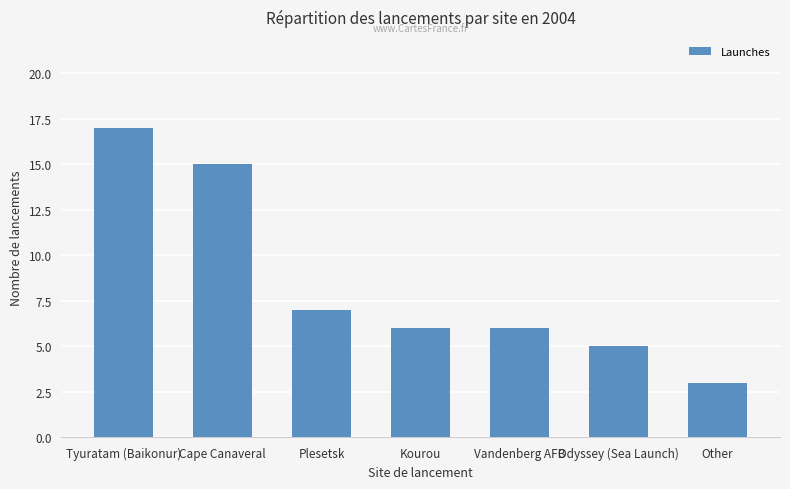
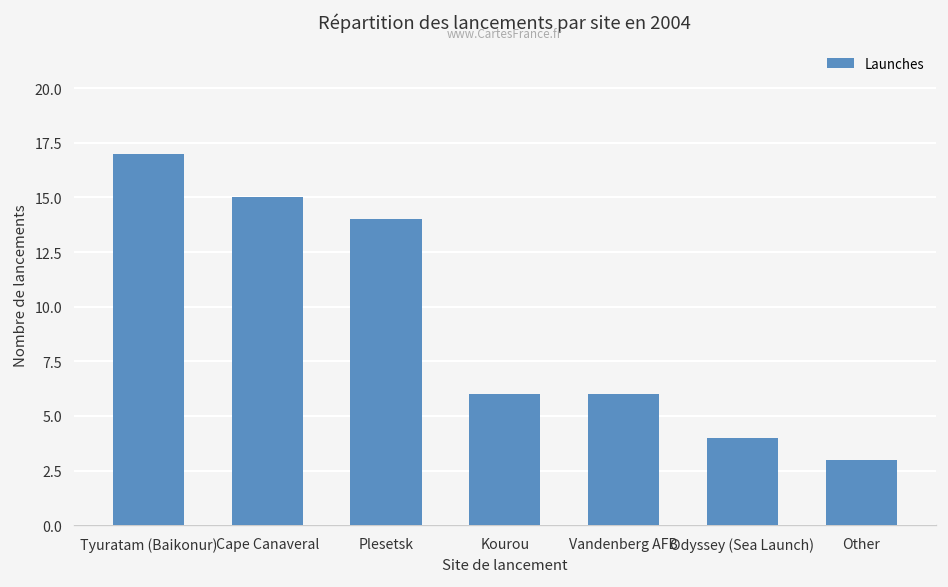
Plesetsk: 7 -> 14
Odyssey (Sea Launch): 5 -> 4
